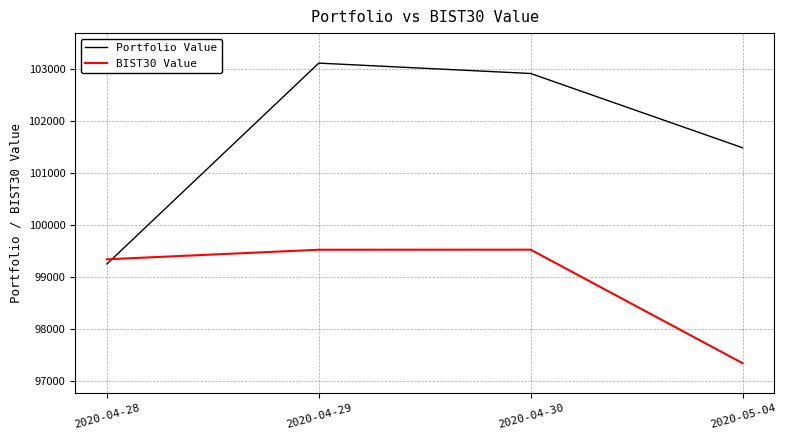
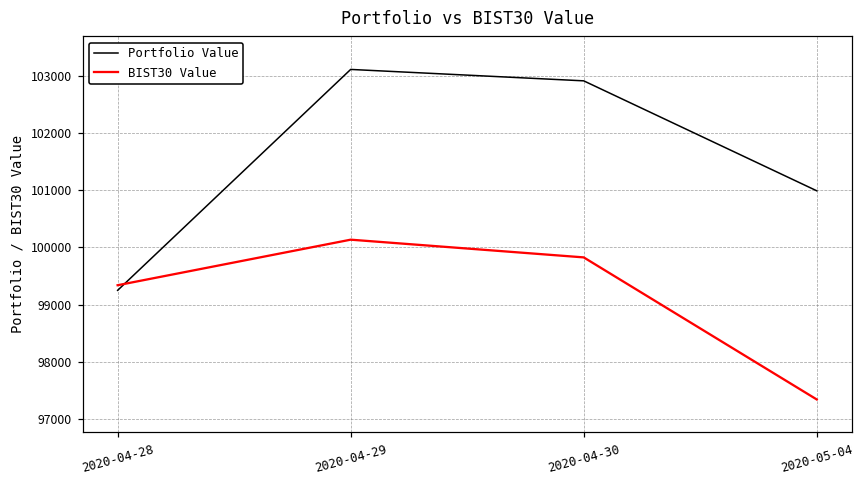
BIST30 Value, 2020-04-29: 99500 -> 100100
BIST30 Value, 2020-04-30: 99500 -> 99800
Portfolio Value, 2020-05-04: 101500 -> 101000
